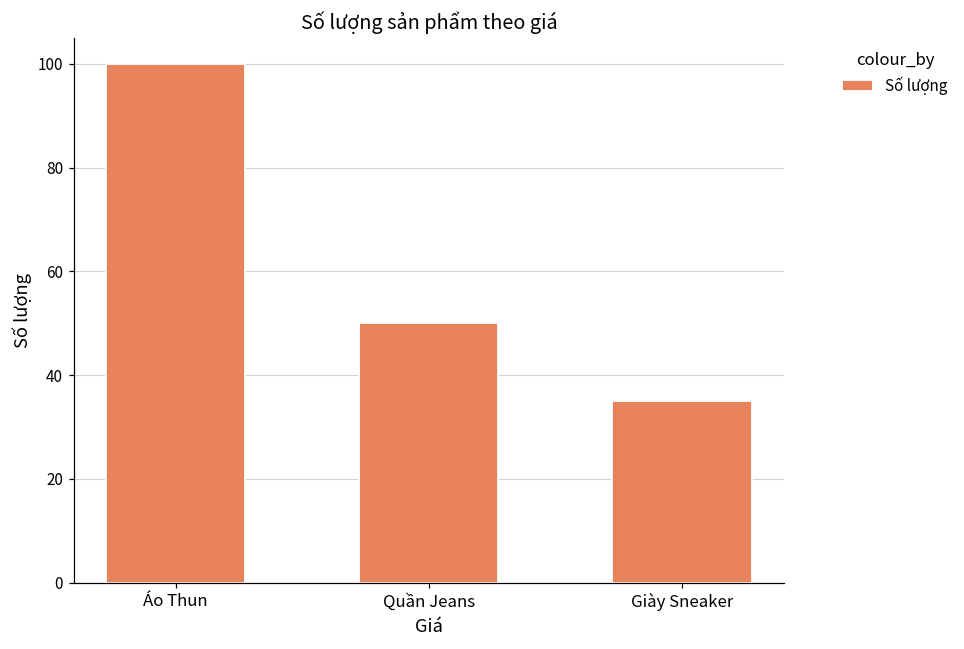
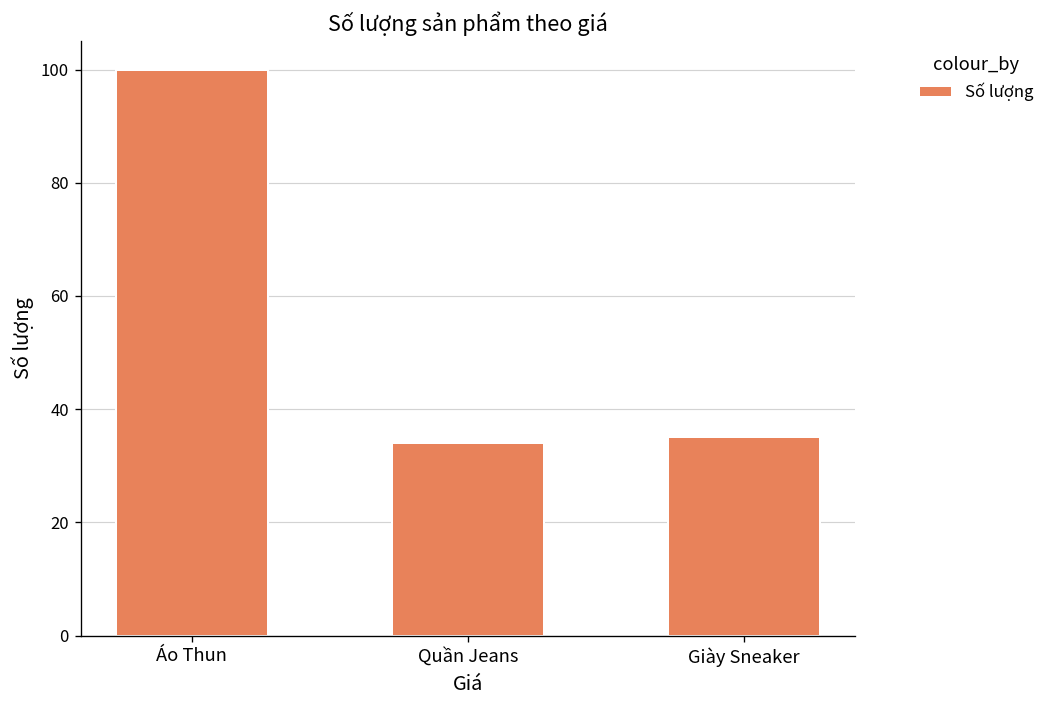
Quần Jeans: 50 -> 34
